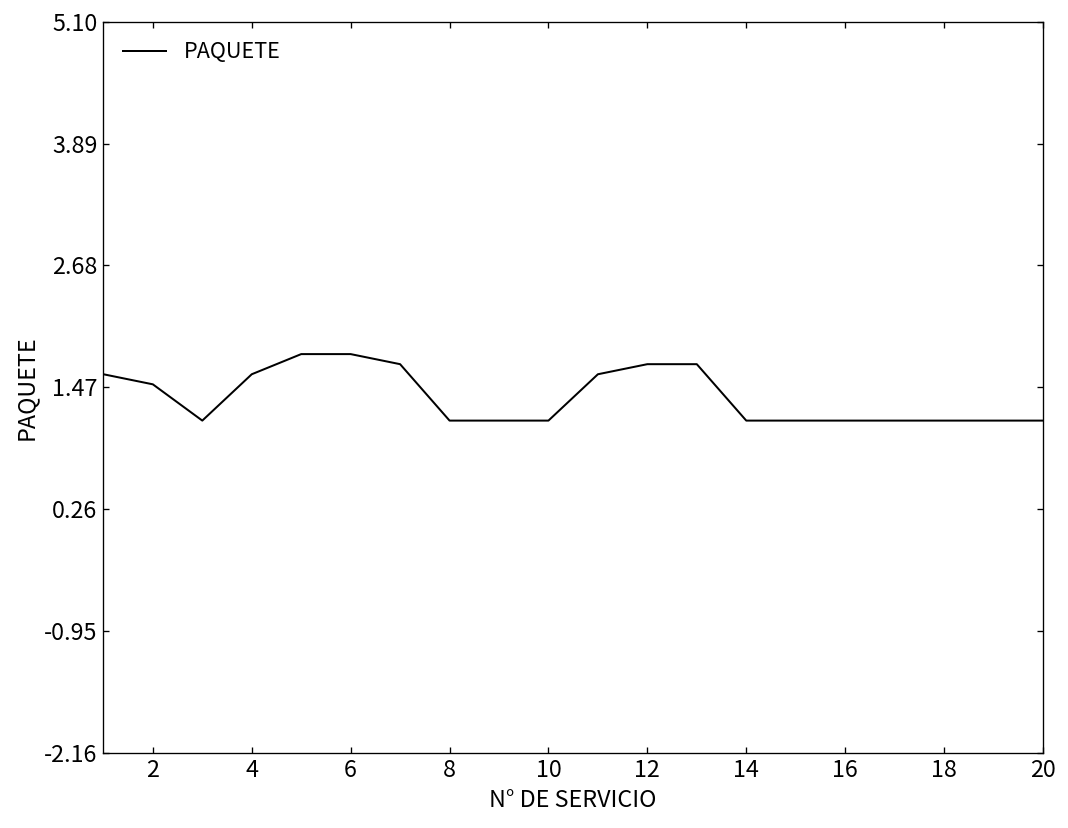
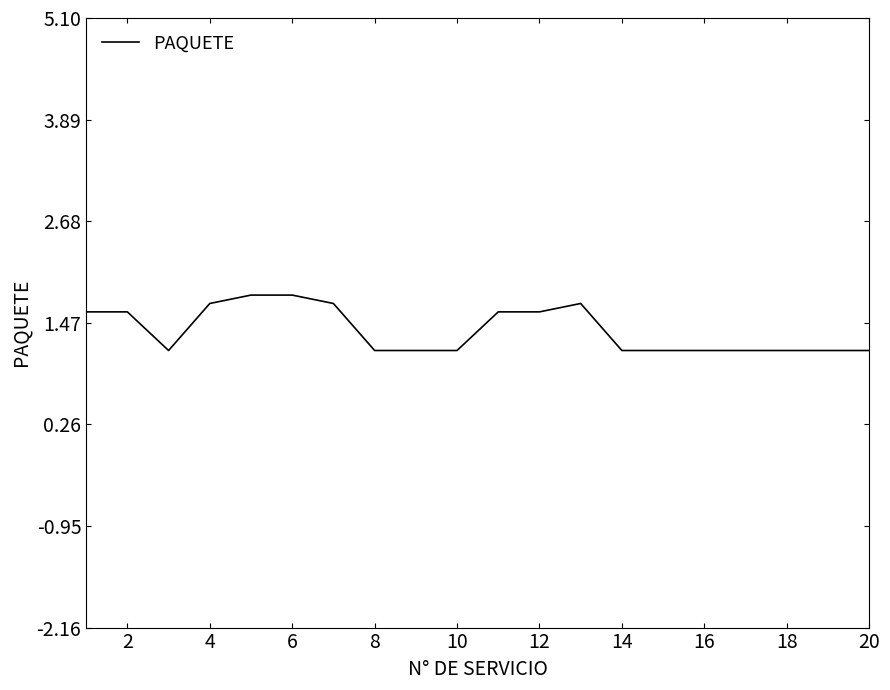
2: 1.5 -> 1.6
4: 1.6 -> 1.7
12: 1.7 -> 1.6
